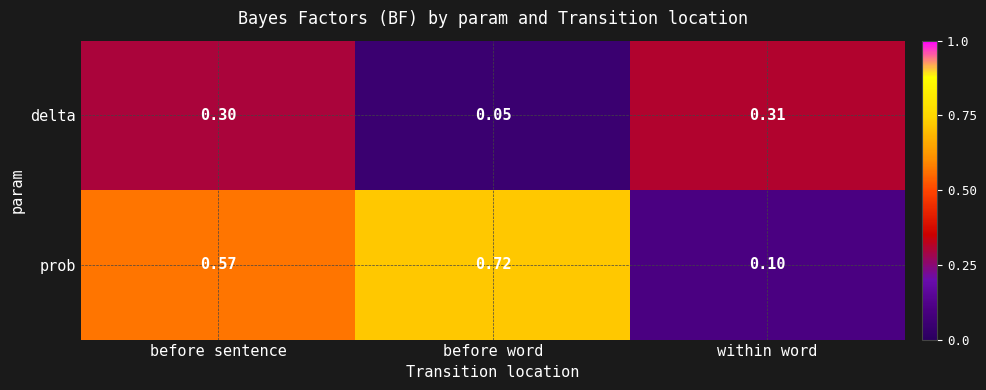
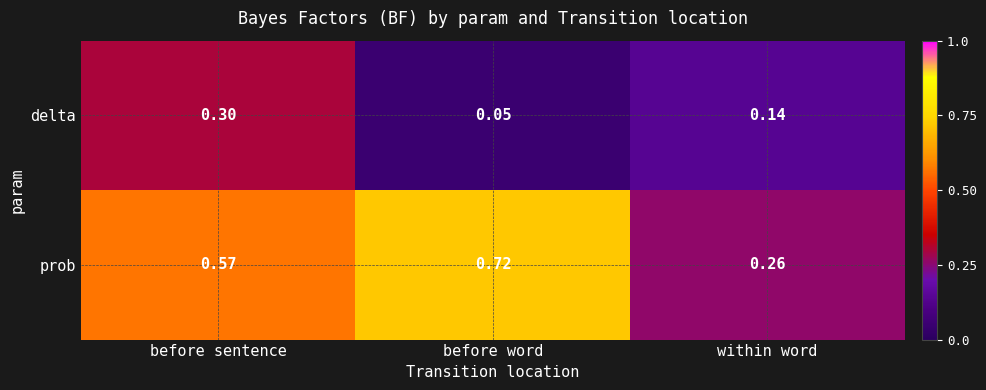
delta, within word: 0.31 -> 0.14
prob, within word: 0.10 -> 0.26
